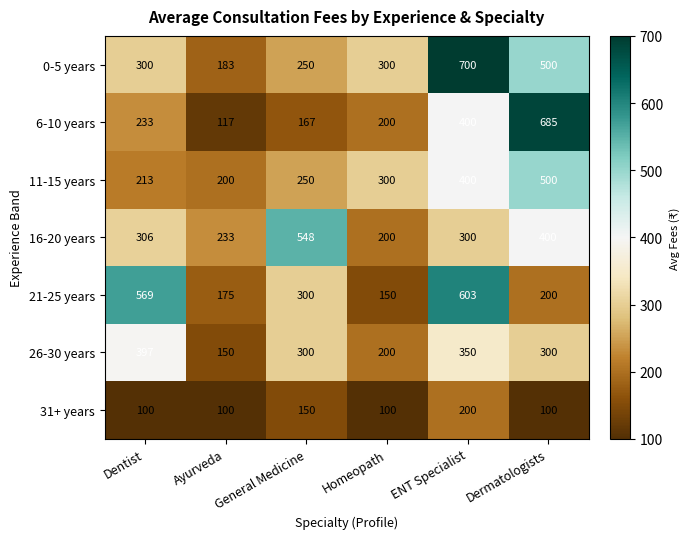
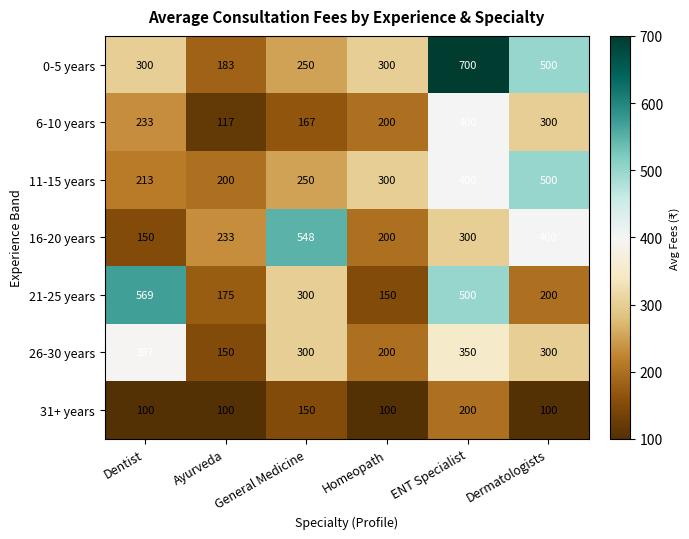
6-10 years, Dermatologists: 685 -> 300
16-20 years, Dentist: 306 -> 150
21-25 years, ENT Specialist: 603 -> 500
